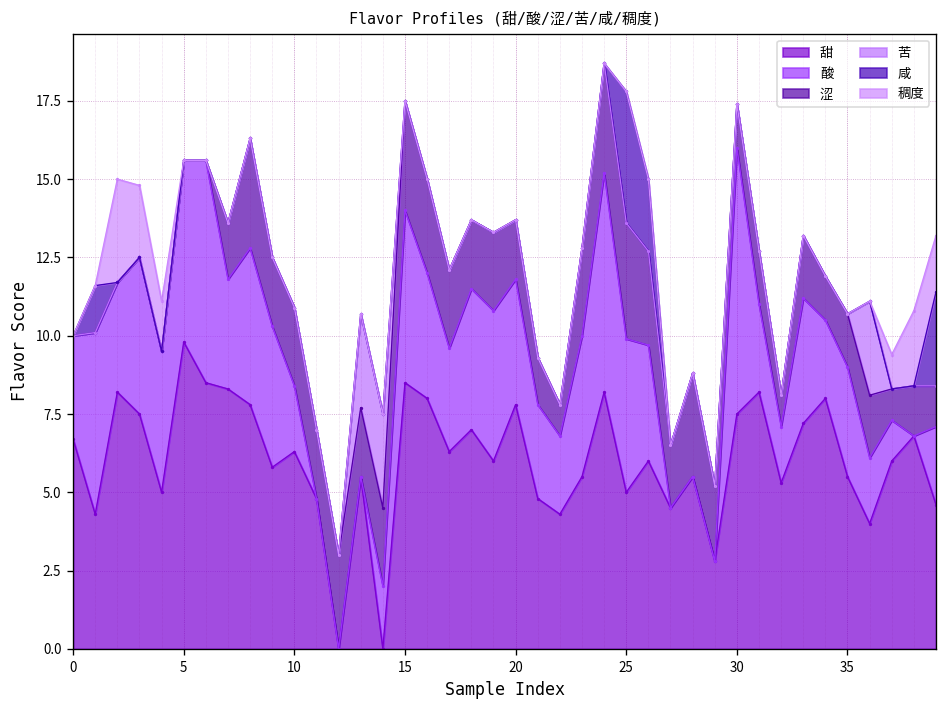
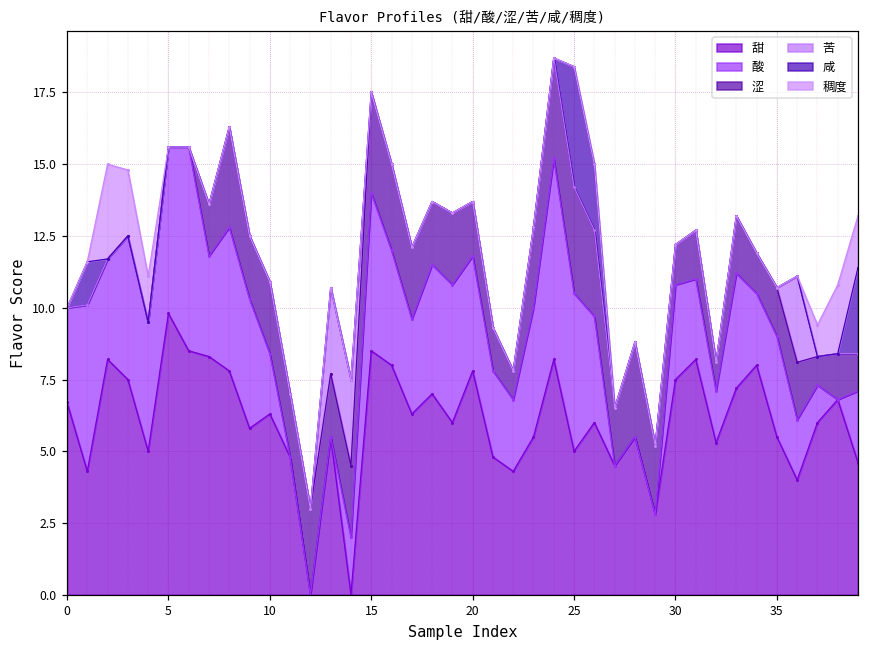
酸, 25: 4.9 -> 5.5
酸, 30: 8.5 -> 3.3
